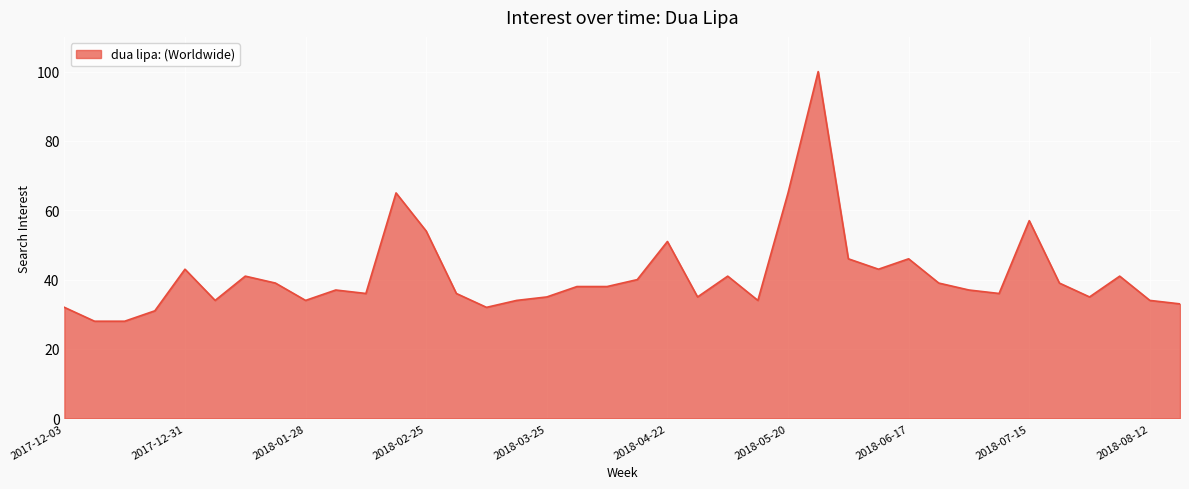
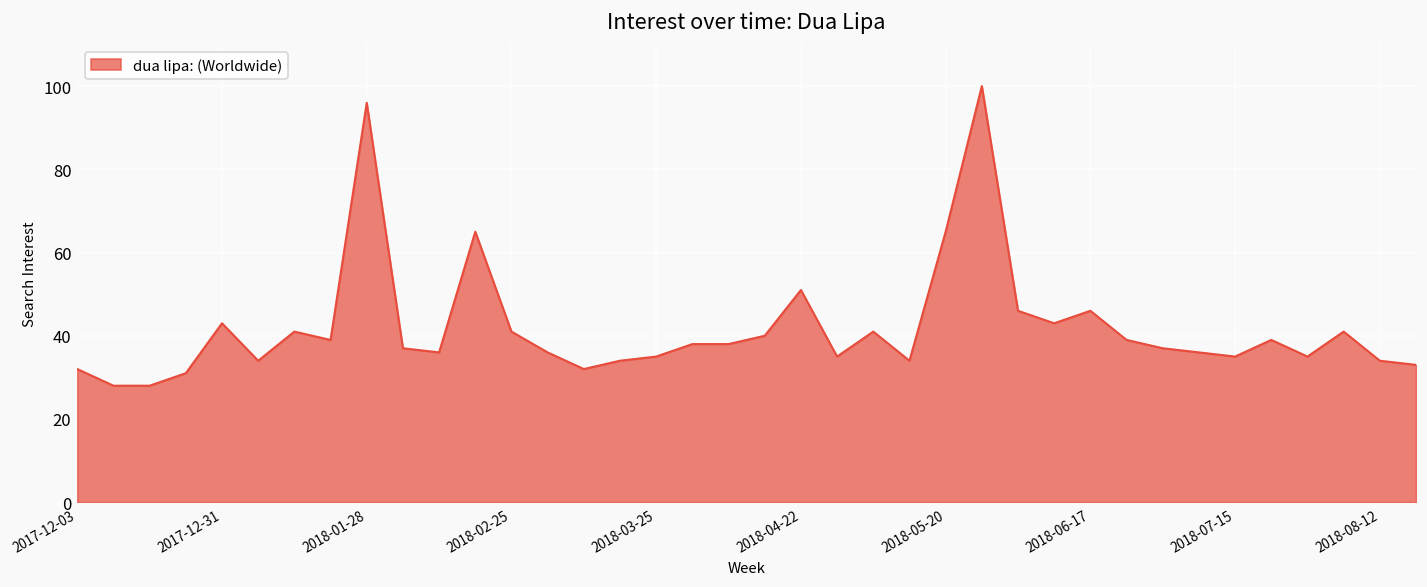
2018-01-28: 34 -> 96
2018-02-25: 54 -> 41
2018-07-15: 57 -> 35
